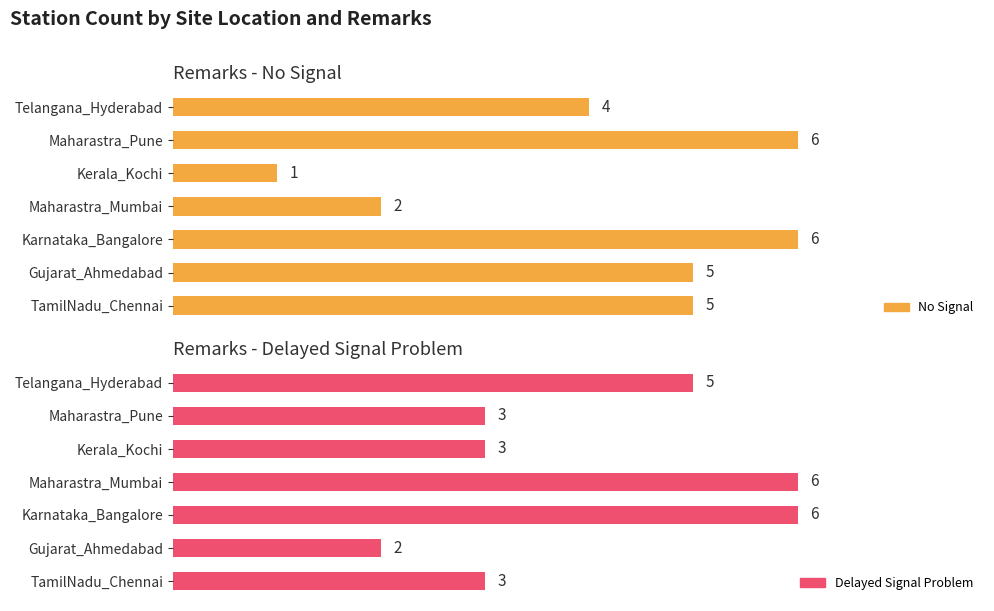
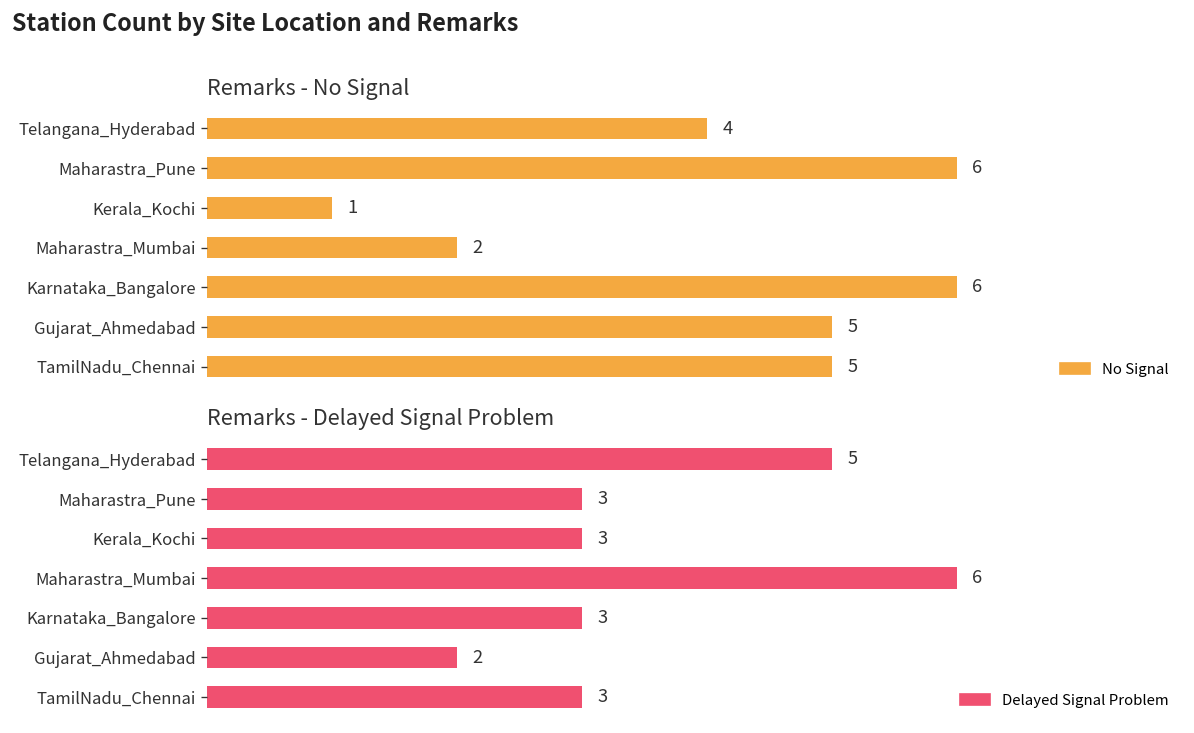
Remarks - Delayed Signal Problem, Karnataka_Bangalore: 6 -> 3
